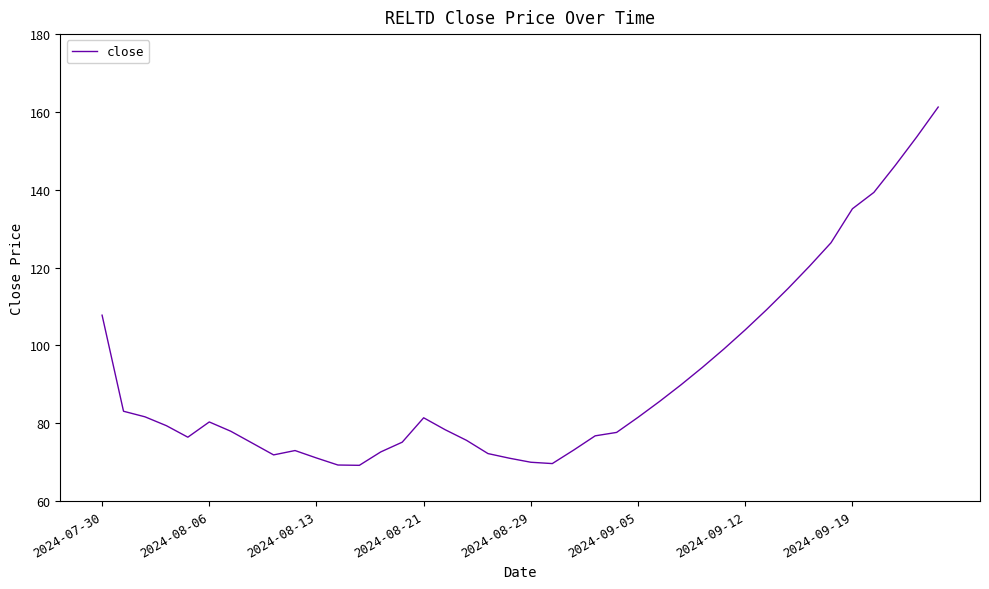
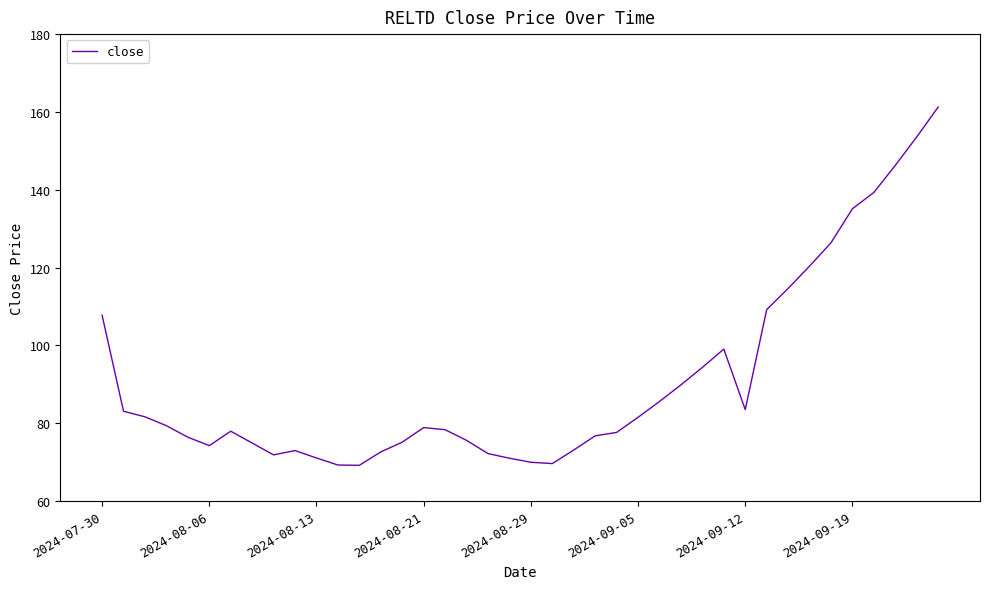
2024-08-06: 80 -> 74
2024-08-21: 81 -> 79
2024-09-12: 104 -> 83
